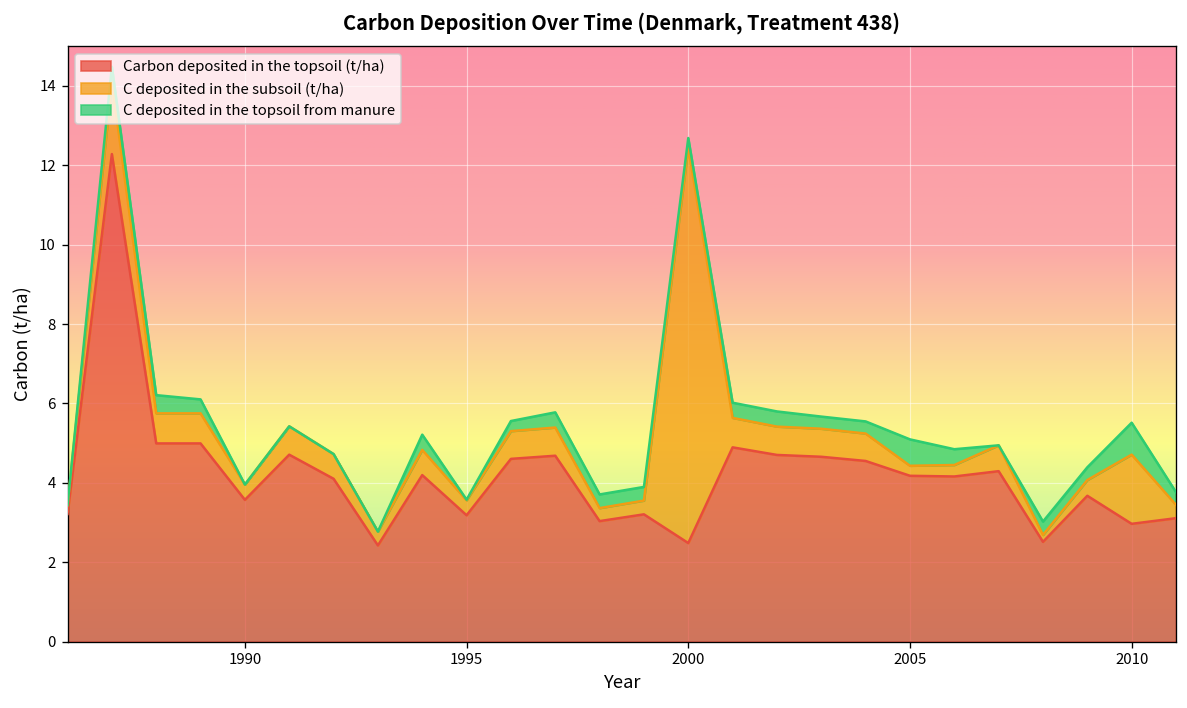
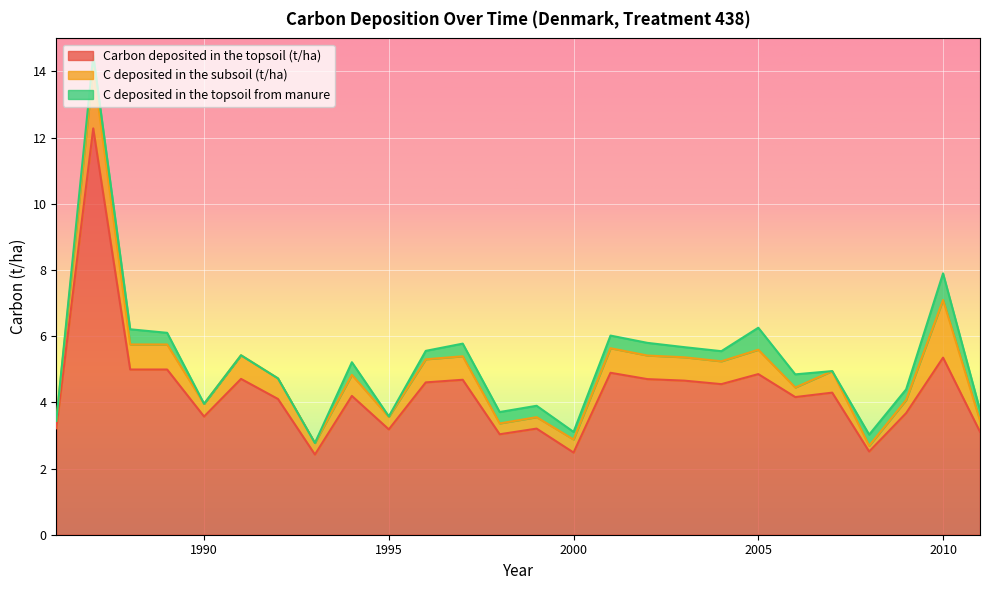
C deposited in the subsoil (t/ha), 2000: 10.0 -> 0.4
Carbon deposited in the topsoil (t/ha), 2005: 4.2 -> 4.9
C deposited in the subsoil (t/ha), 2005: 0.3 -> 0.7
Carbon deposited in the topsoil (t/ha), 2010: 3.0 -> 5.4
